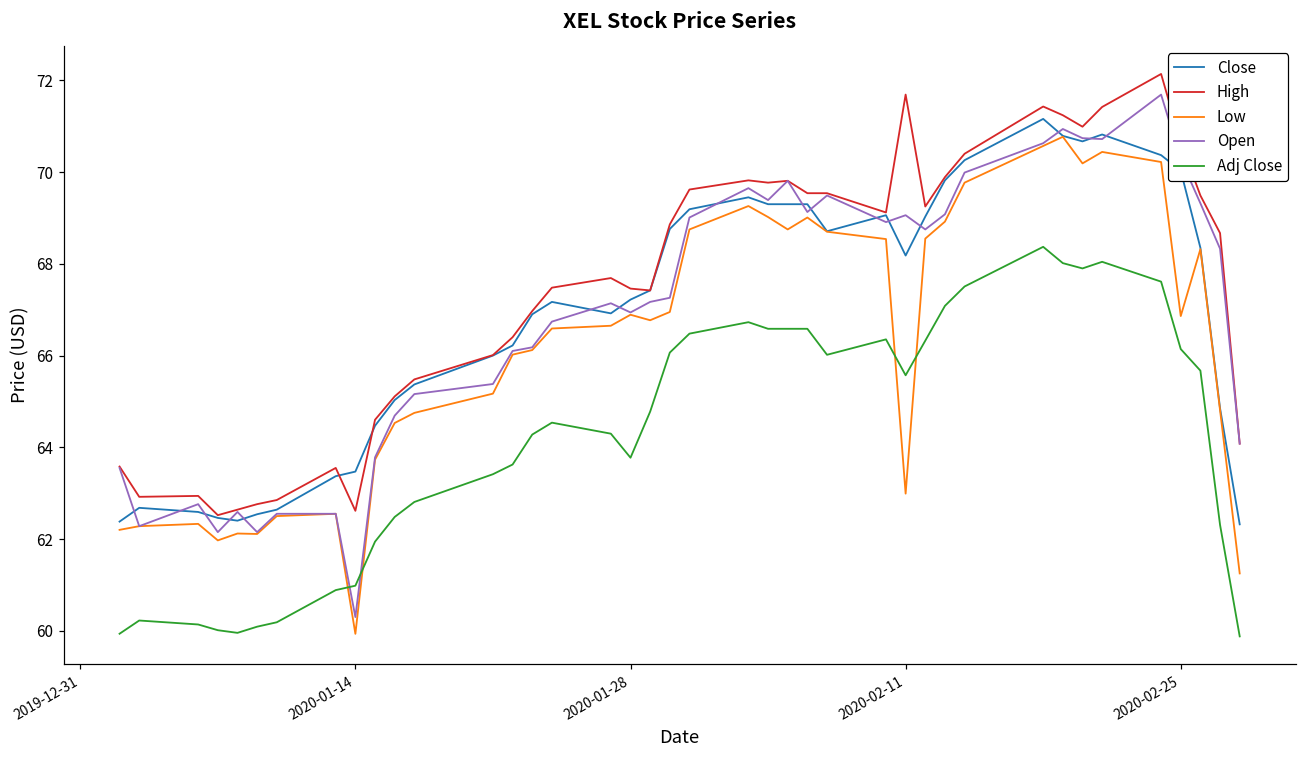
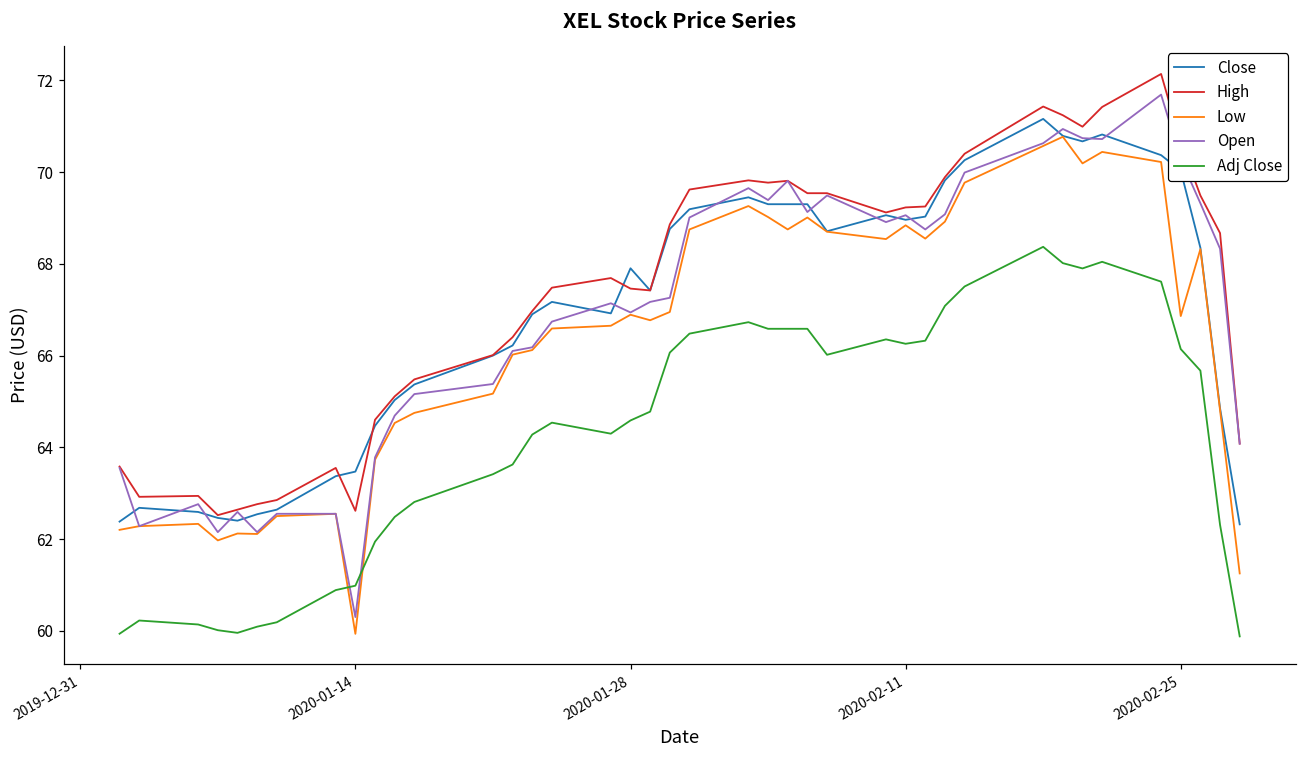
Close, 2020-01-28: 67.2 -> 67.9
Adj Close, 2020-01-28: 63.8 -> 64.6
Close, 2020-02-11: 68.2 -> 69.0
High, 2020-02-11: 71.7 -> 69.2
Low, 2020-02-11: 63.0 -> 68.8
Adj Close, 2020-02-11: 65.6 -> 66.3
